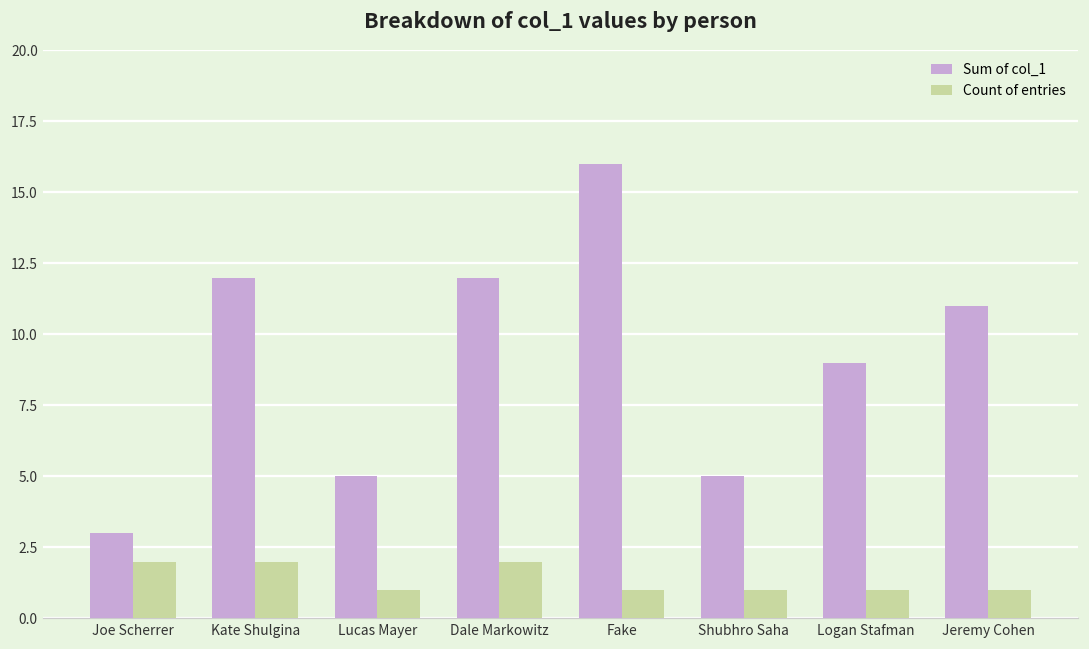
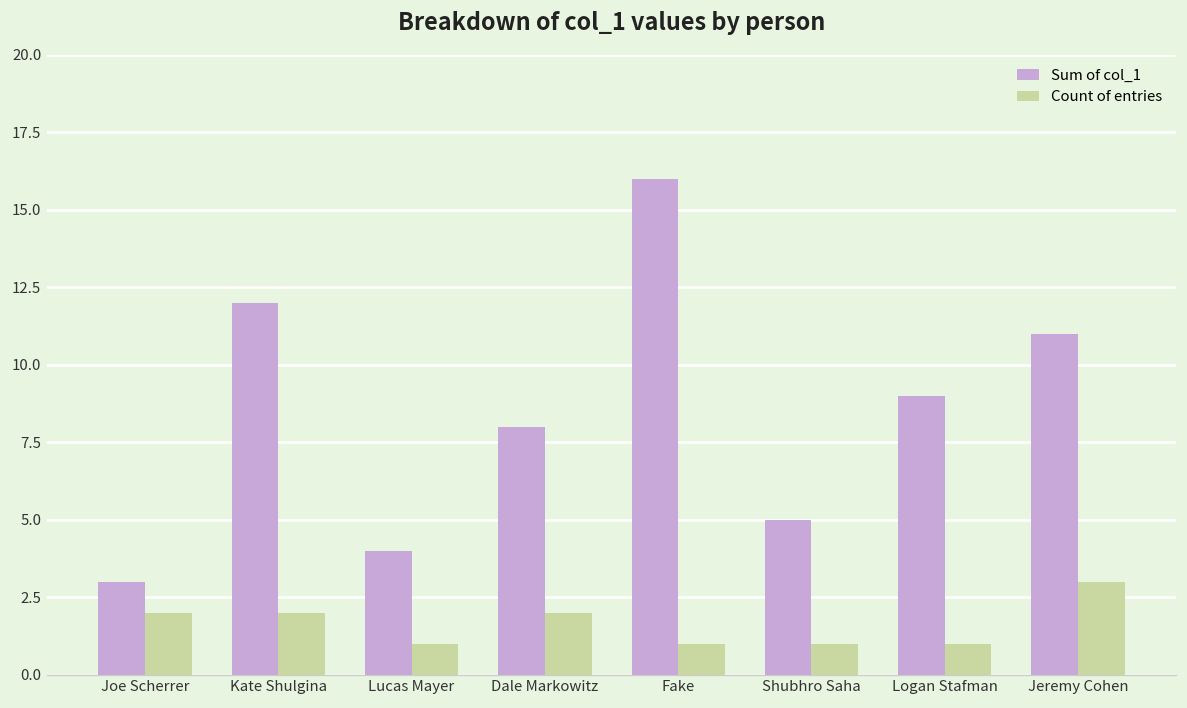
Sum of col_1, Lucas Mayer: 5 -> 4
Sum of col_1, Dale Markowitz: 12 -> 8
Count of entries, Jeremy Cohen: 1 -> 3
